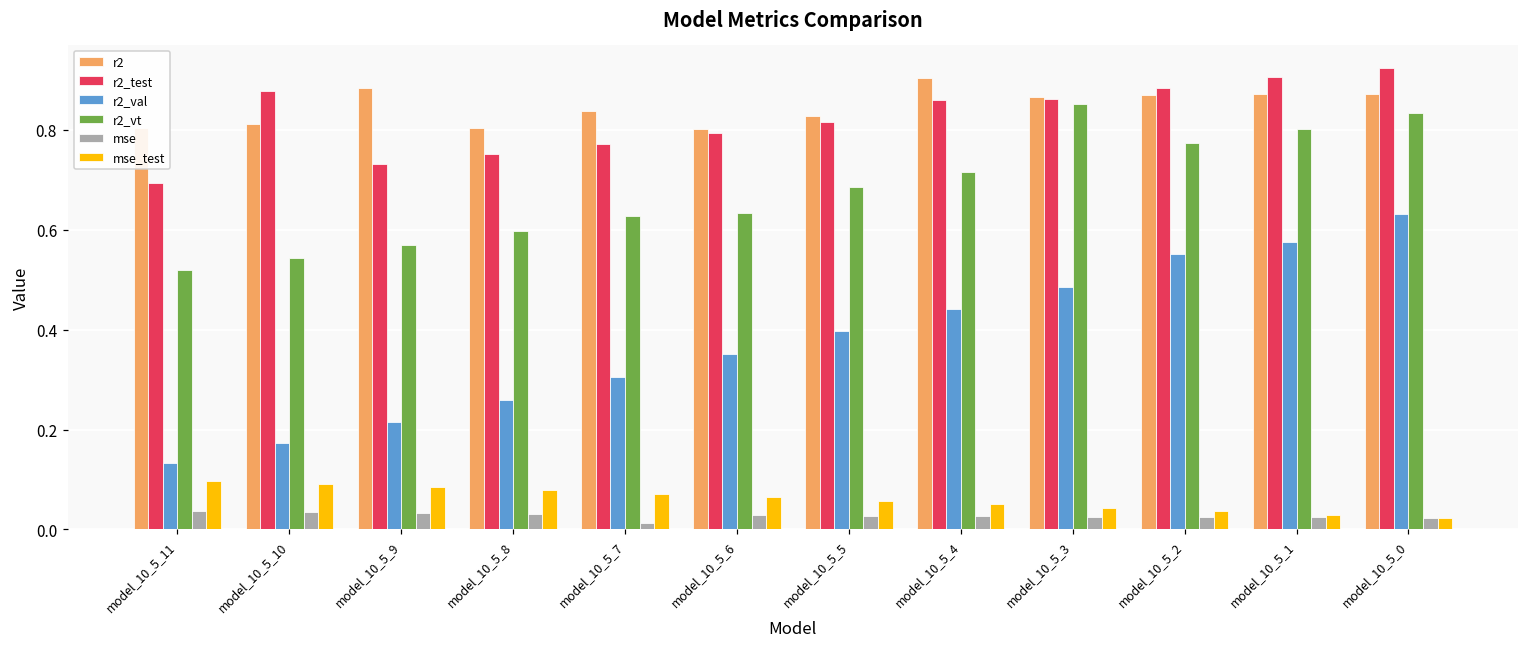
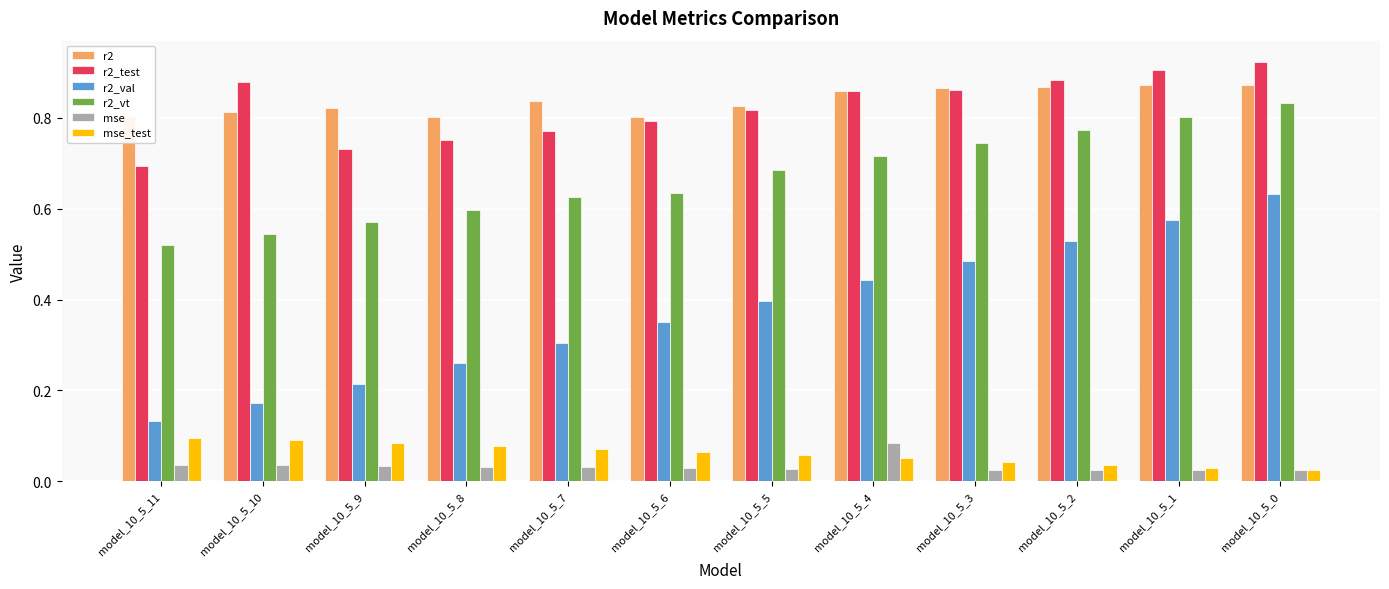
r2, model_10_5_9: 0.88 -> 0.82
mse, model_10_5_7: 0.01 -> 0.03
r2, model_10_5_4: 0.90 -> 0.86
mse, model_10_5_4: 0.03 -> 0.08
r2_vt, model_10_5_3: 0.85 -> 0.74
r2_val, model_10_5_2: 0.55 -> 0.53
